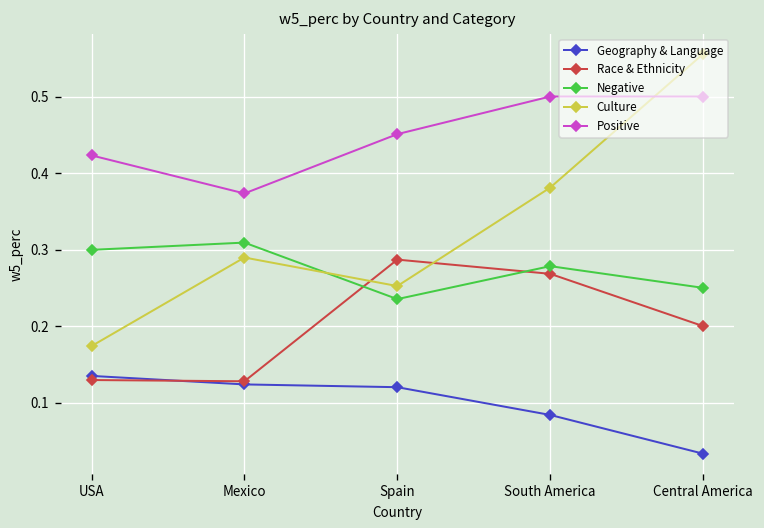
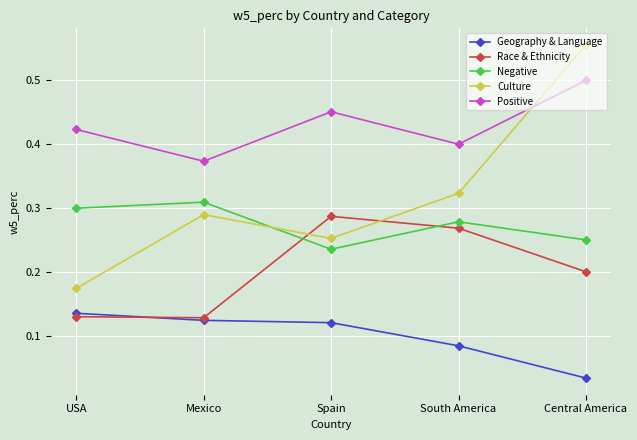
Culture, South America: 0.38 -> 0.32
Positive, South America: 0.5 -> 0.4
